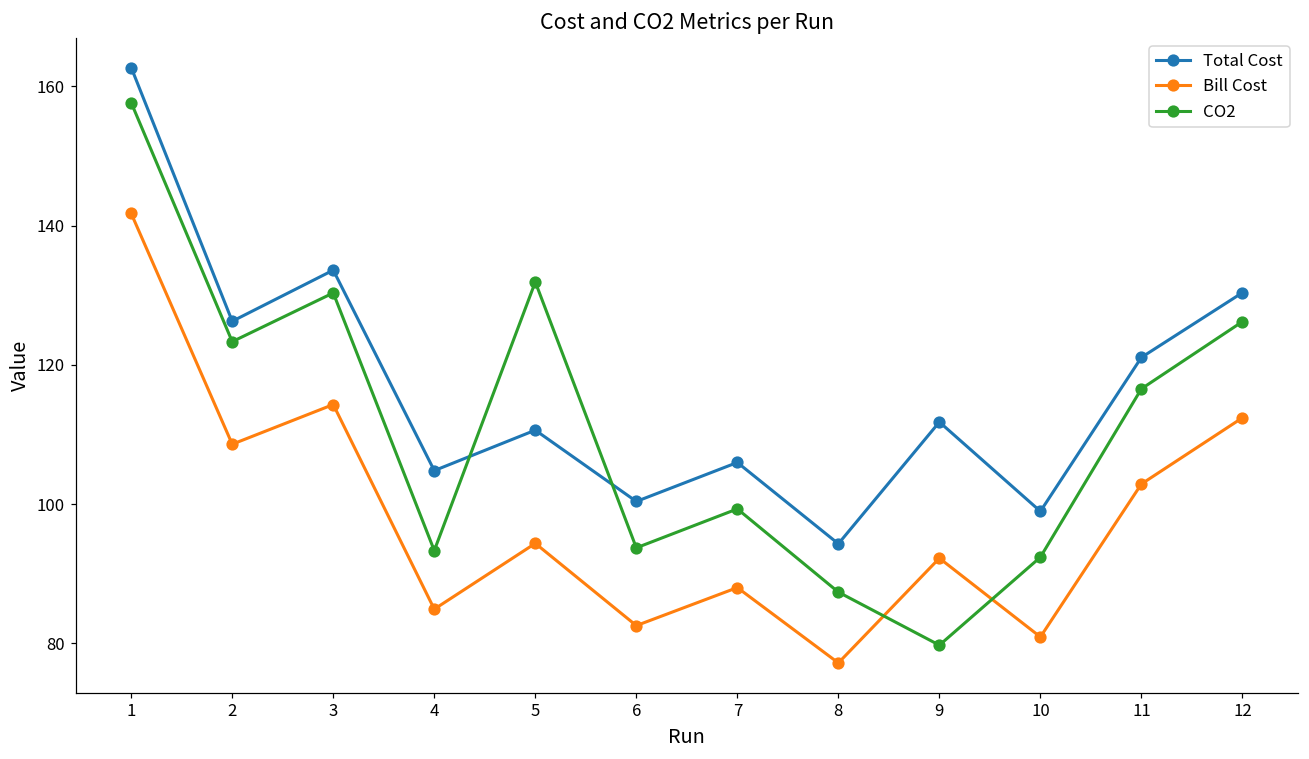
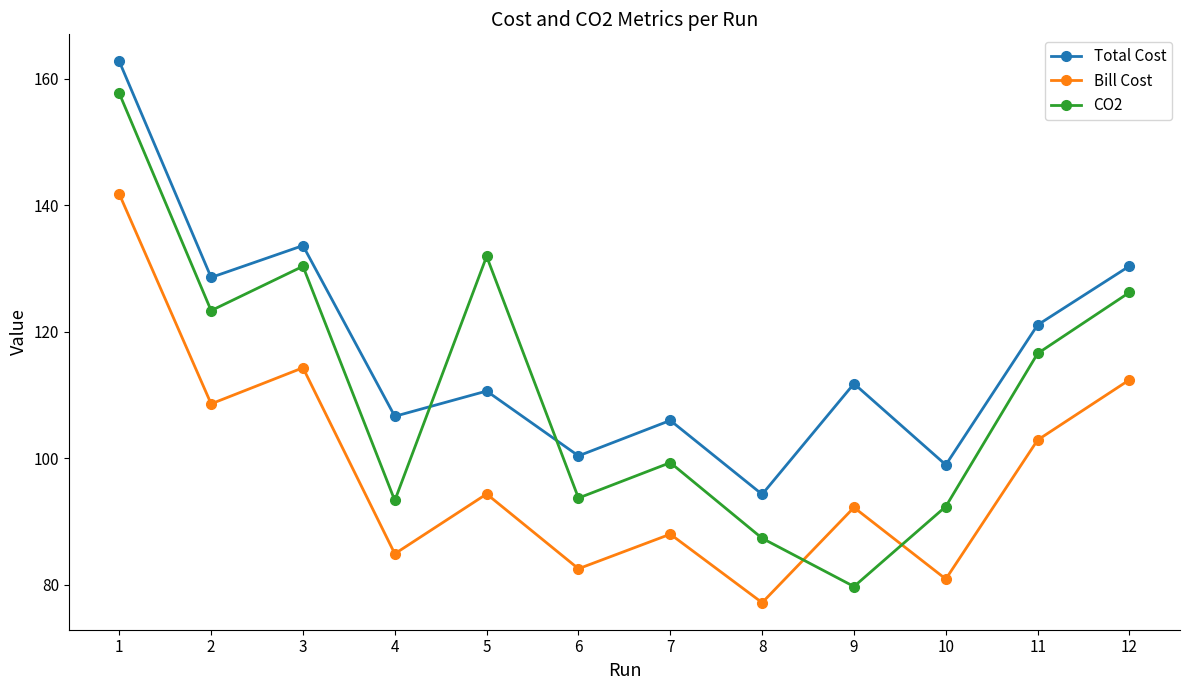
Total Cost, 2: 126 -> 129
Total Cost, 4: 105 -> 107
